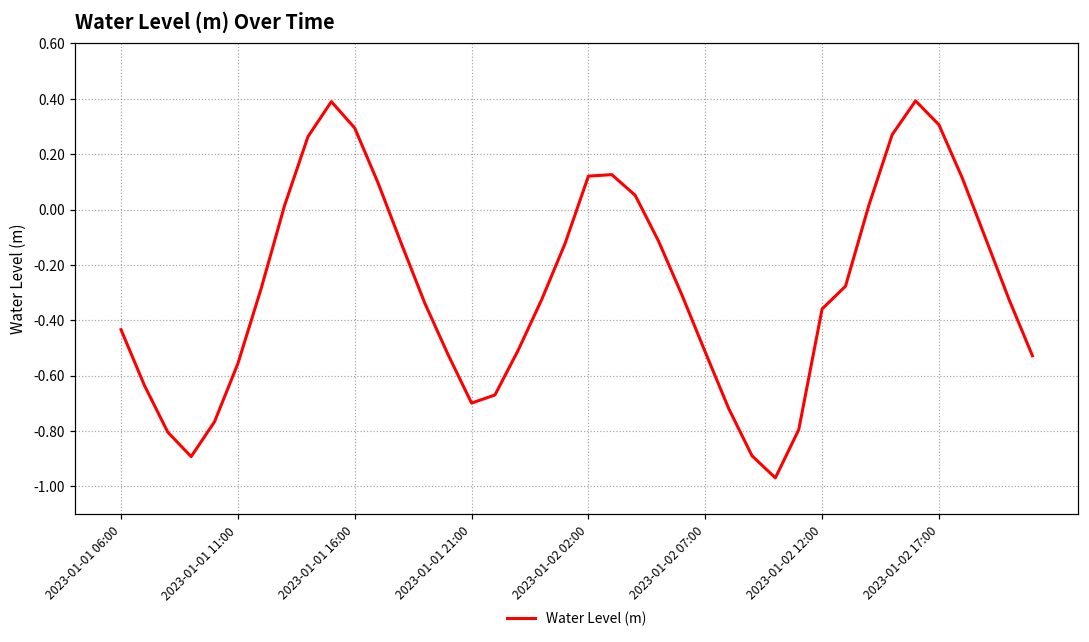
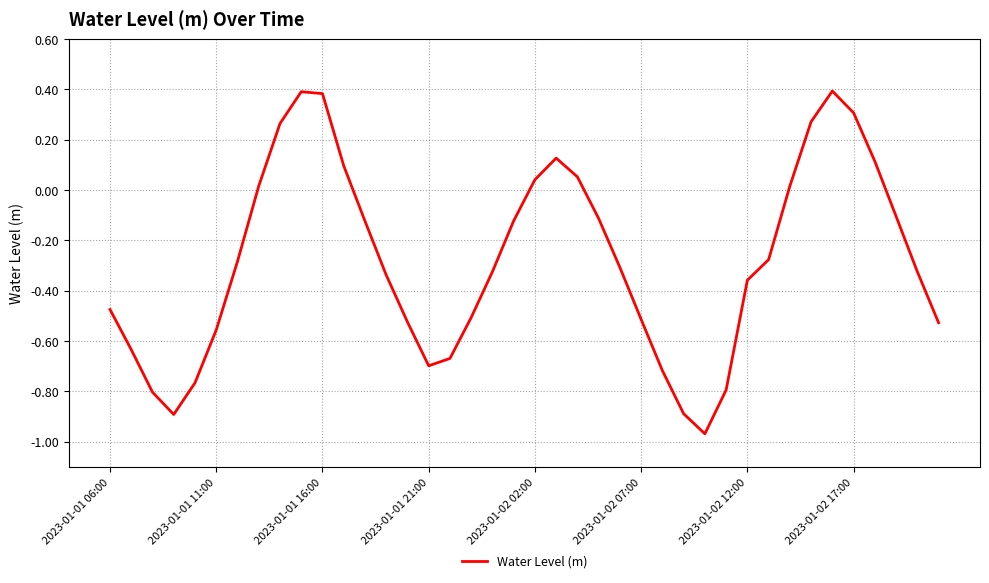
2023-01-01 06:00: -0.43 -> -0.48
2023-01-01 16:00: 0.29 -> 0.38
2023-01-02 02:00: 0.12 -> 0.04
